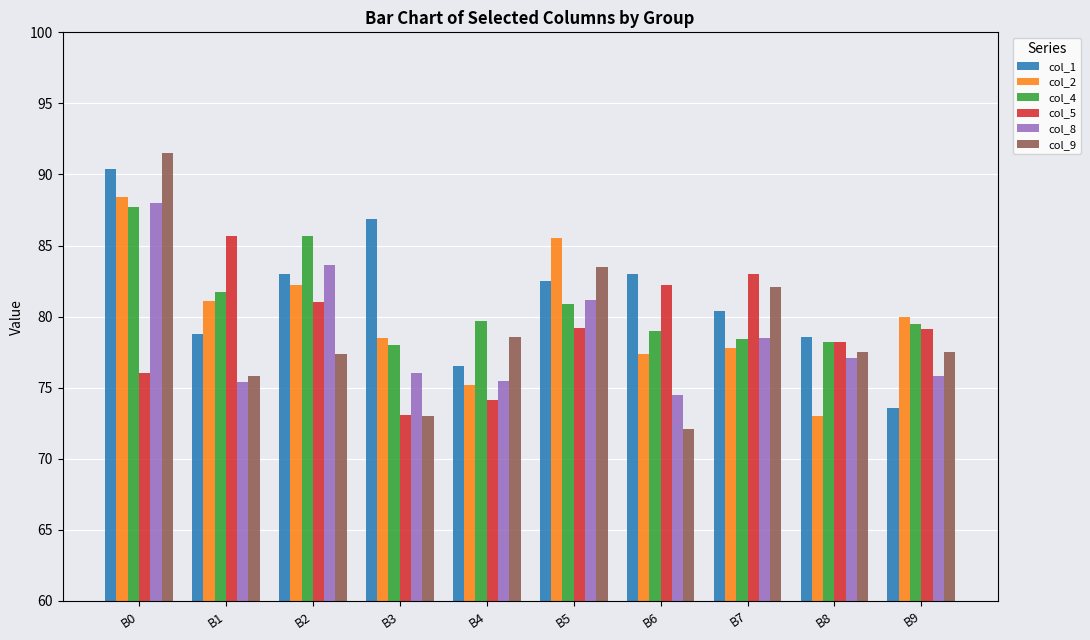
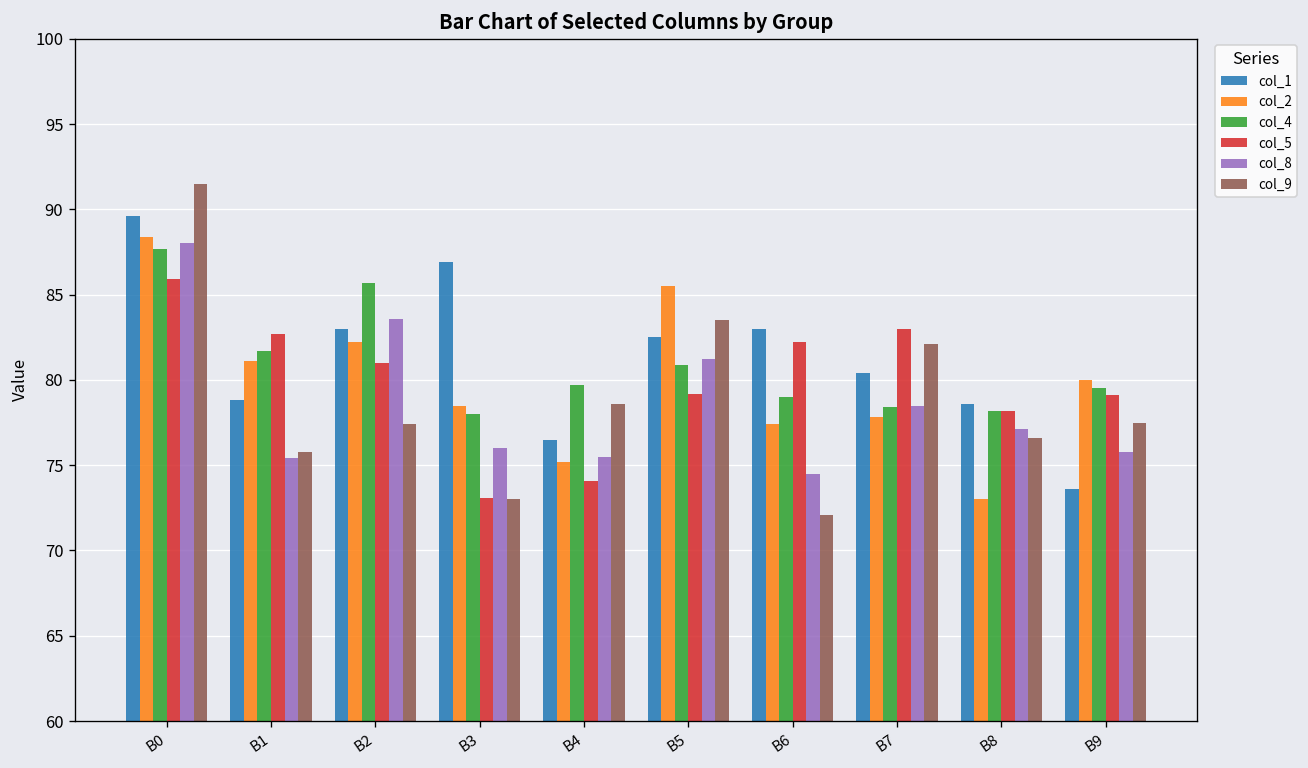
col_1, B0: 90.4 -> 89.6
col_5, B0: 76.0 -> 85.9
col_5, B1: 85.7 -> 82.7
col_9, B8: 77.5 -> 76.6
